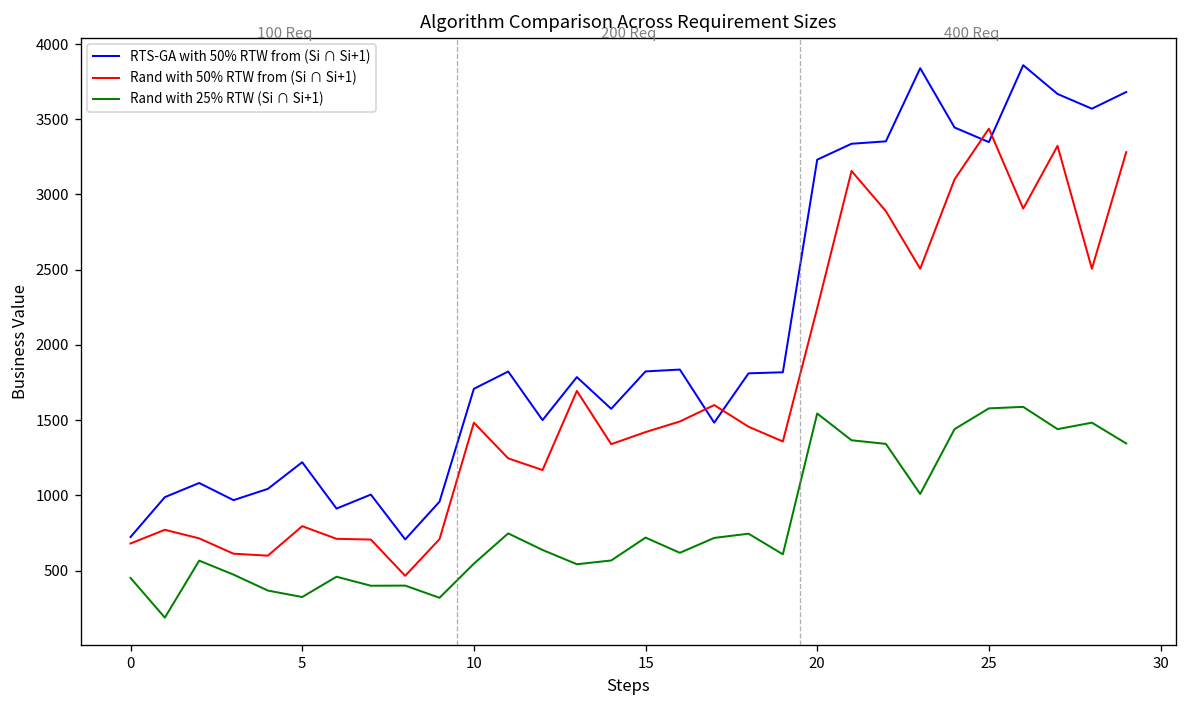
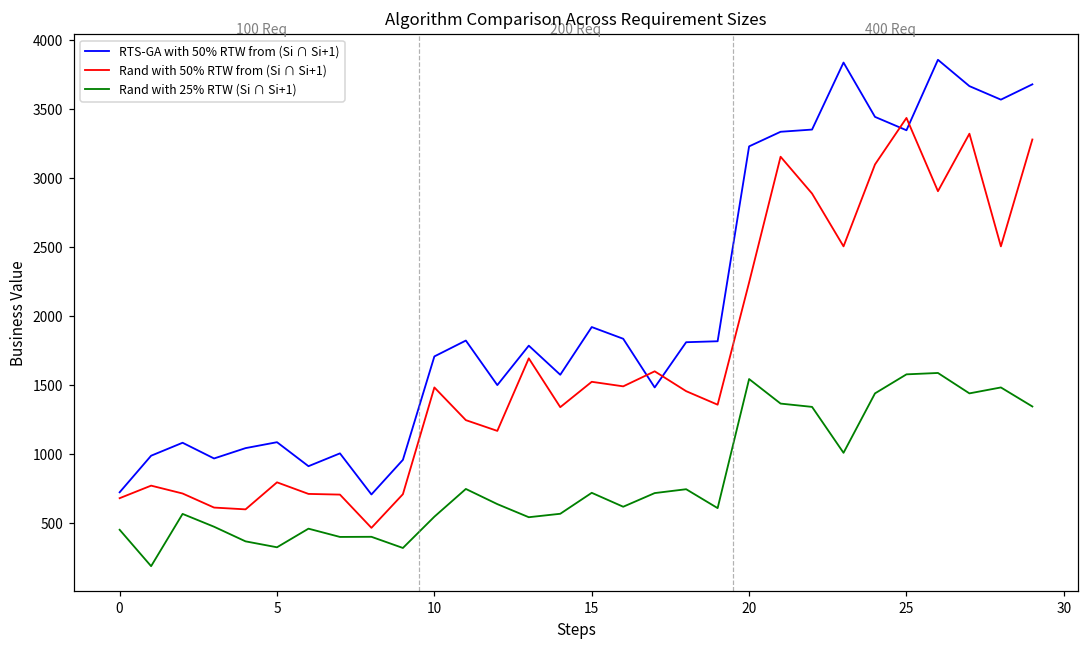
RTS-GA with 50% RTW from (Si ∩ Si+1), 5: 1220 -> 1090
RTS-GA with 50% RTW from (Si ∩ Si+1), 15: 1820 -> 1920
Rand with 50% RTW from (Si ∩ Si+1), 15: 1420 -> 1520
